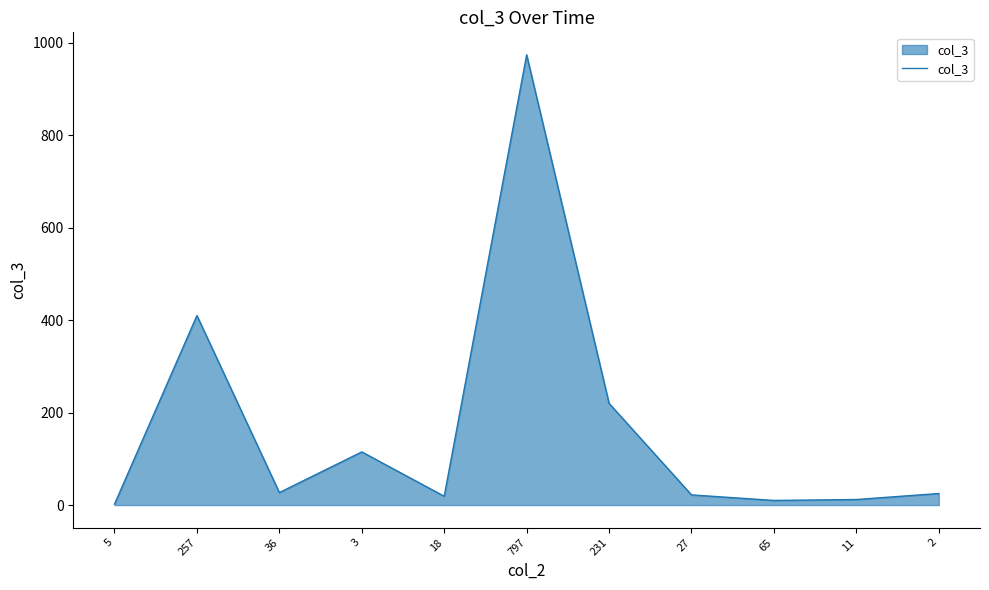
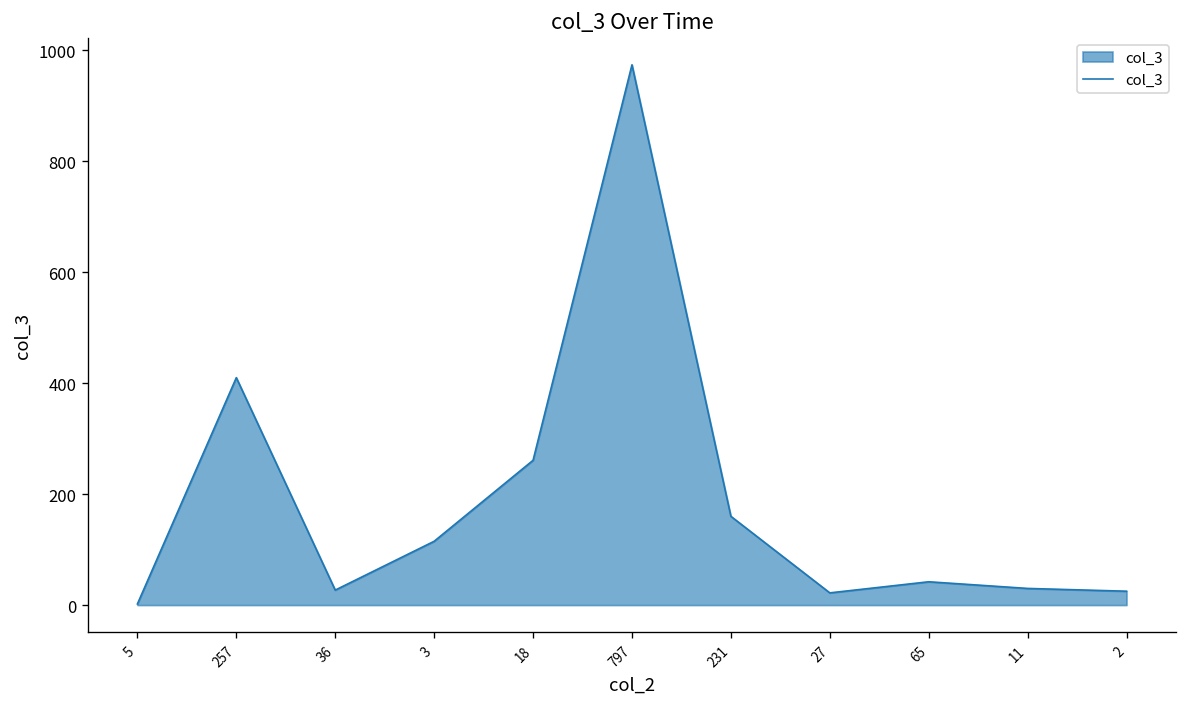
18: 20 -> 260
231: 220 -> 160
65: 10 -> 40
11: 10 -> 30
